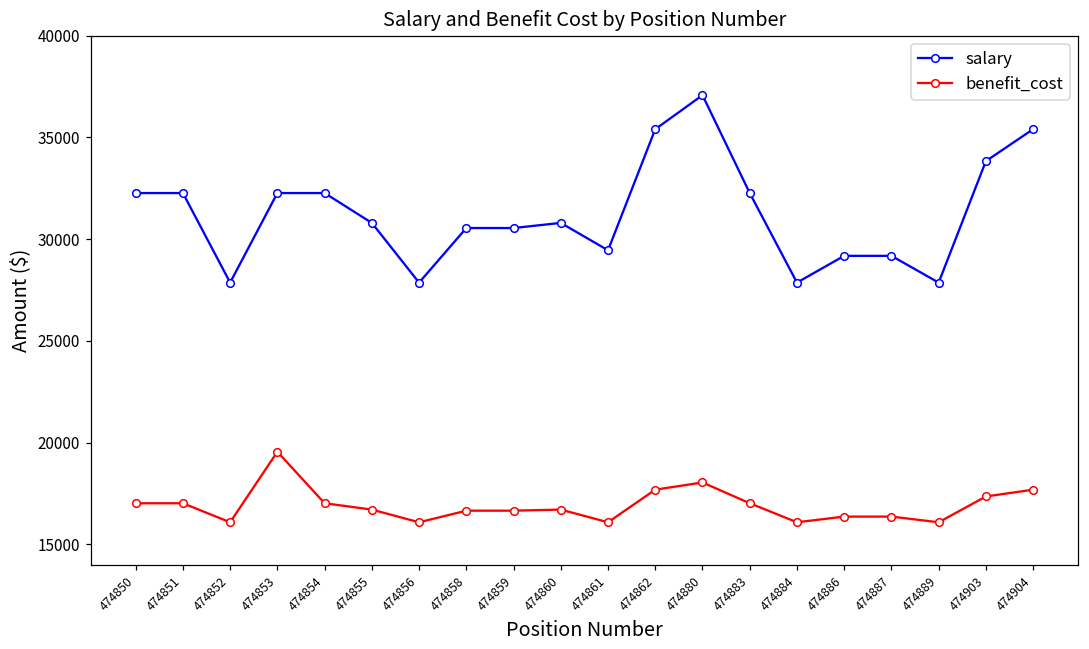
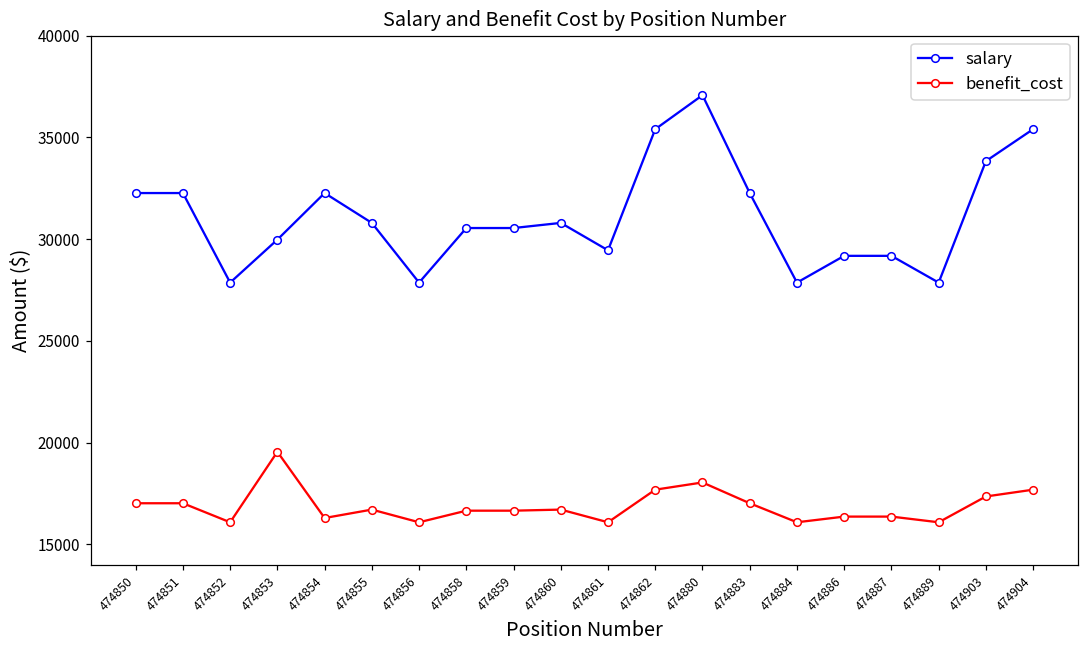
salary, 474853: 32300 -> 30000
benefit_cost, 474854: 17000 -> 16300
